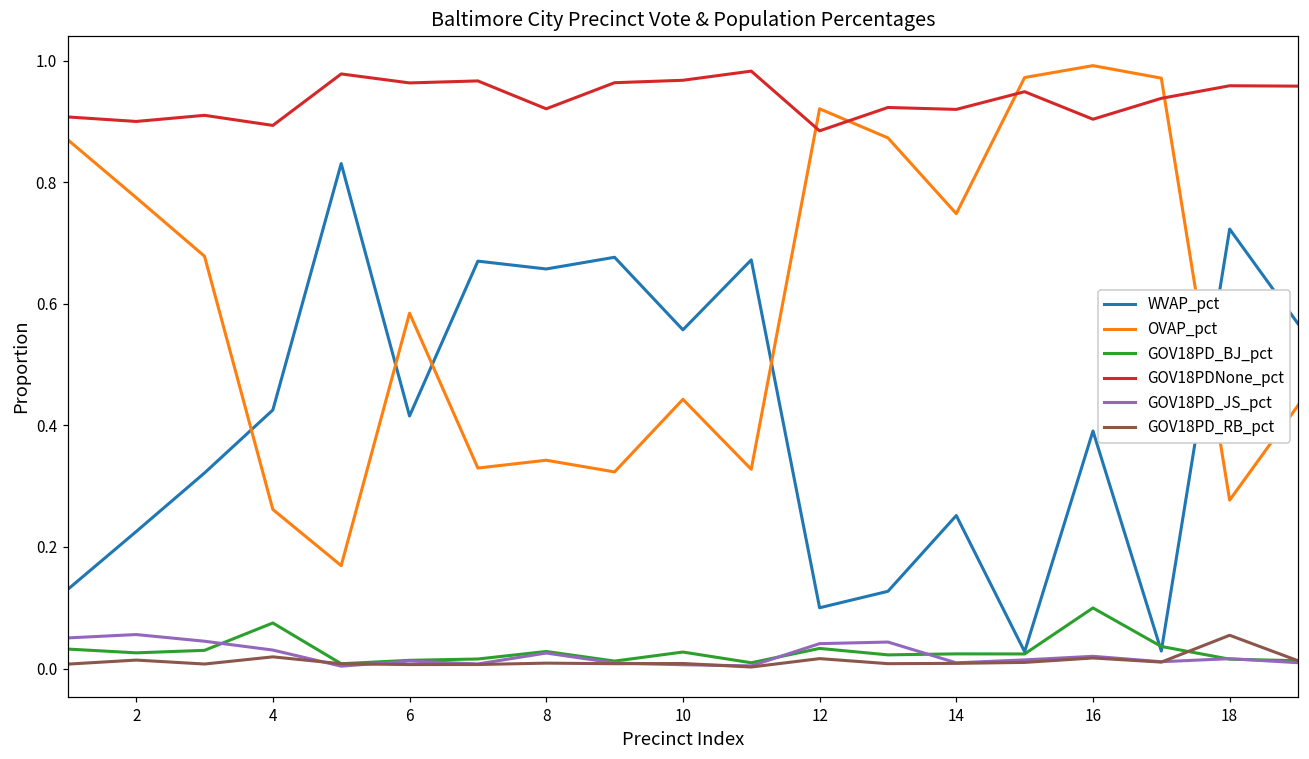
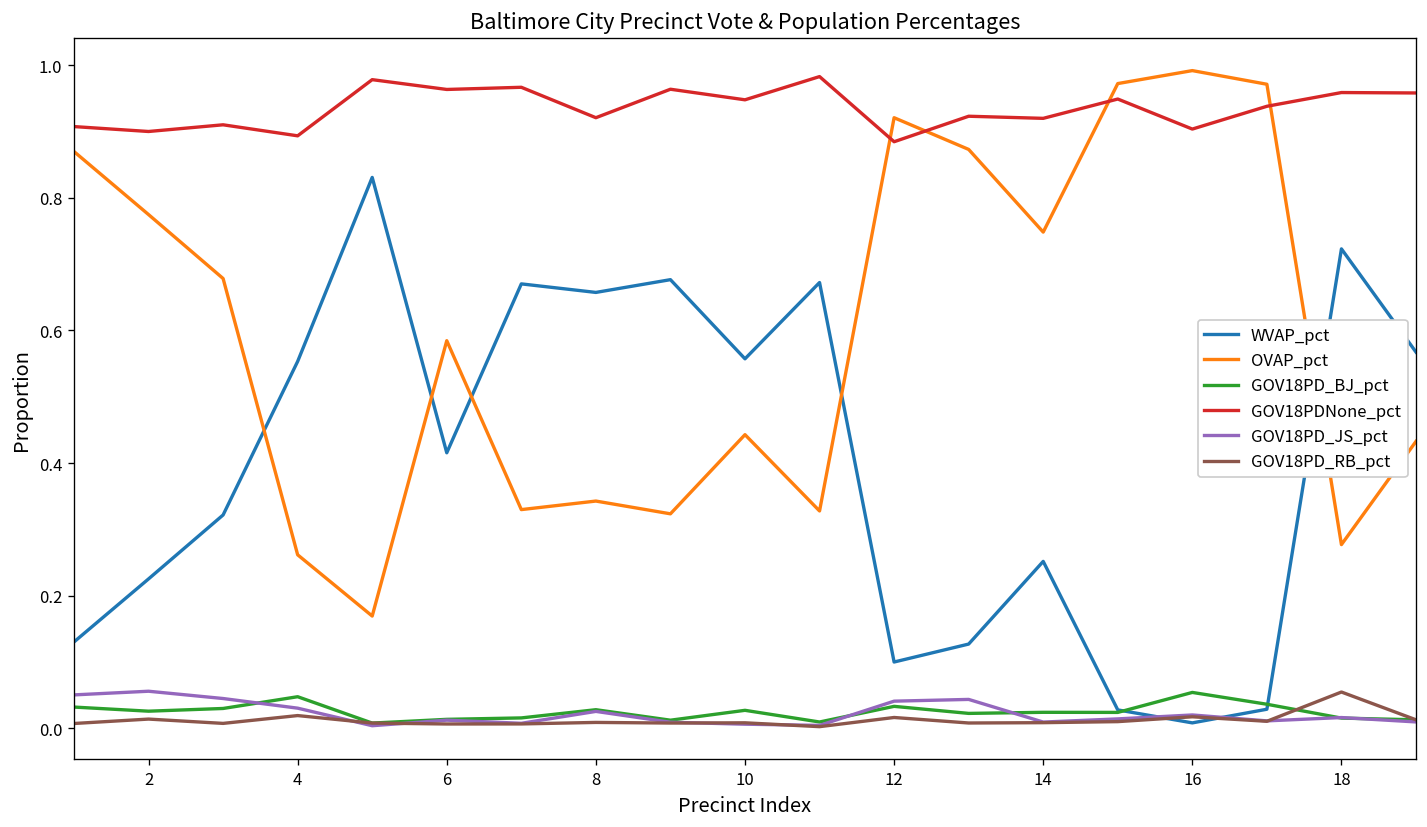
WVAP_pct, 4: 0.43 -> 0.55
GOV18PD_BJ_pct, 4: 0.08 -> 0.05
GOV18PDNone_pct, 10: 0.97 -> 0.95
WVAP_pct, 16: 0.39 -> 0.01
GOV18PD_BJ_pct, 16: 0.10 -> 0.05
